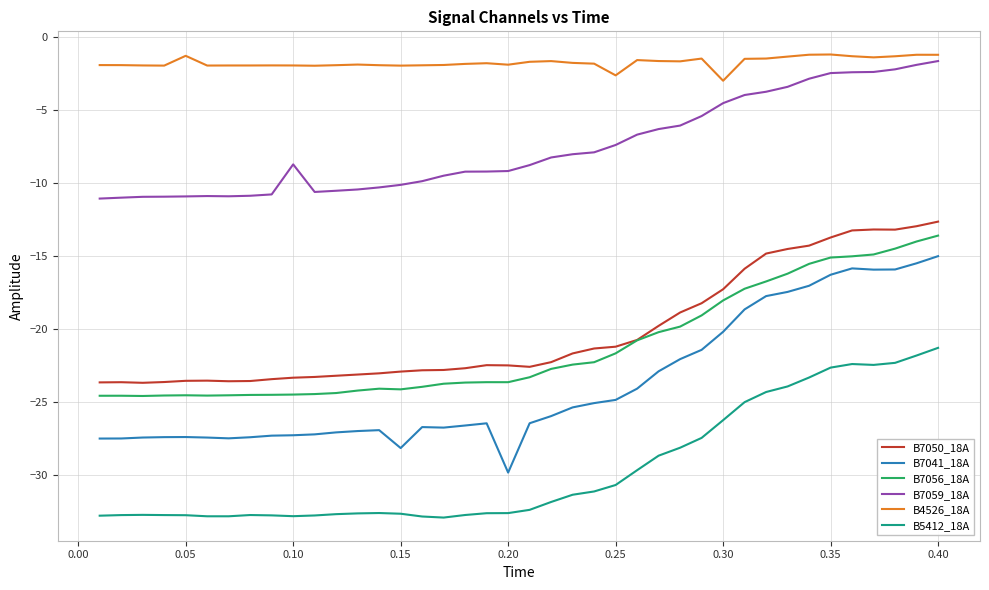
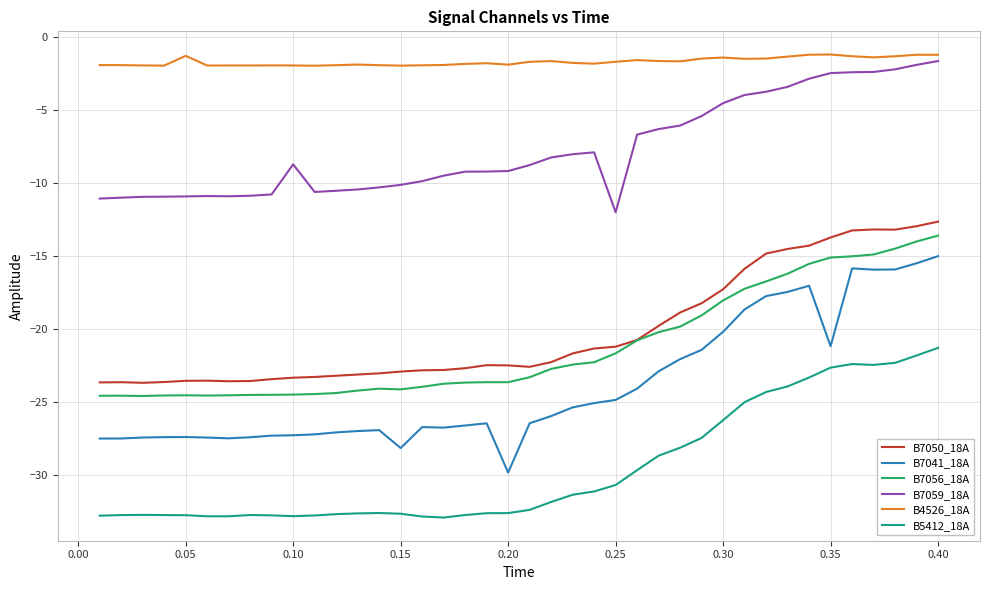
B7059_18A, 0.25: -7.4 -> -12.0
B4526_18A, 0.25: -2.7 -> -1.7
B4526_18A, 0.30: -3.0 -> -1.4
B7041_18A, 0.35: -16.3 -> -21.2
